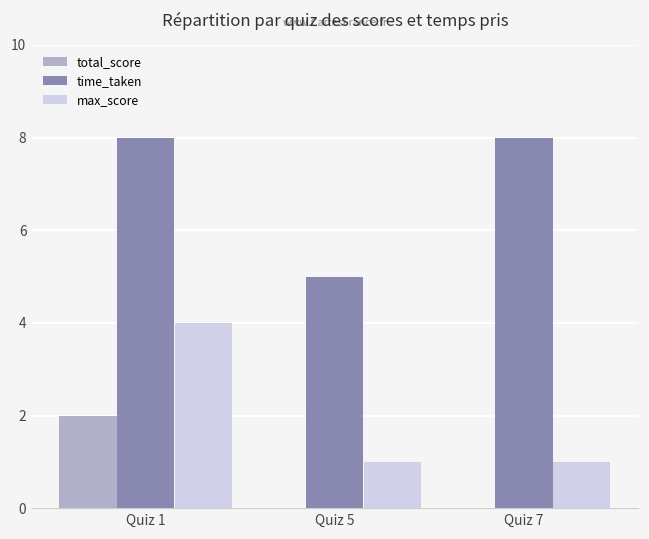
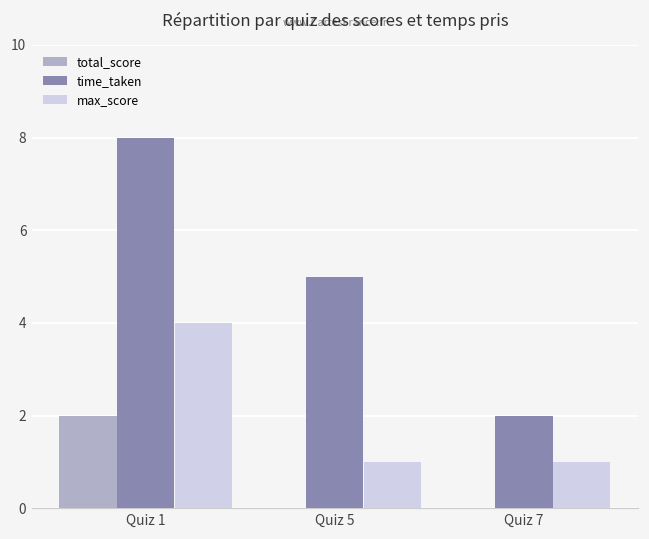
time_taken, Quiz 7: 8 -> 2
